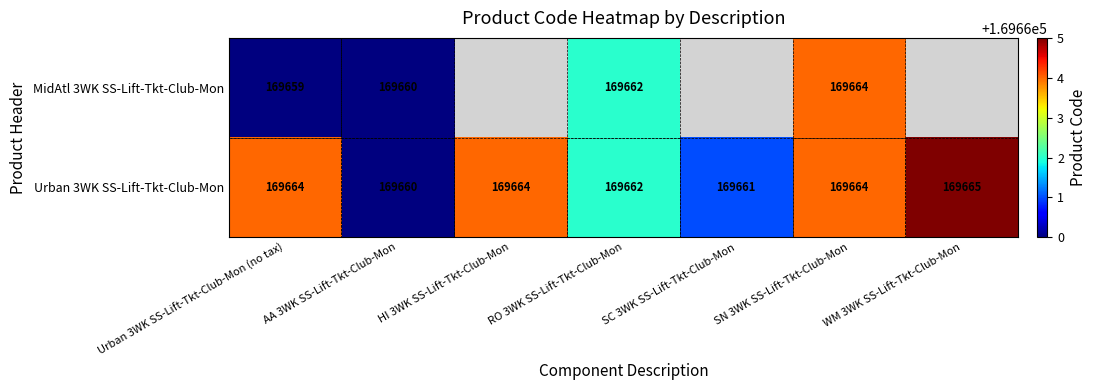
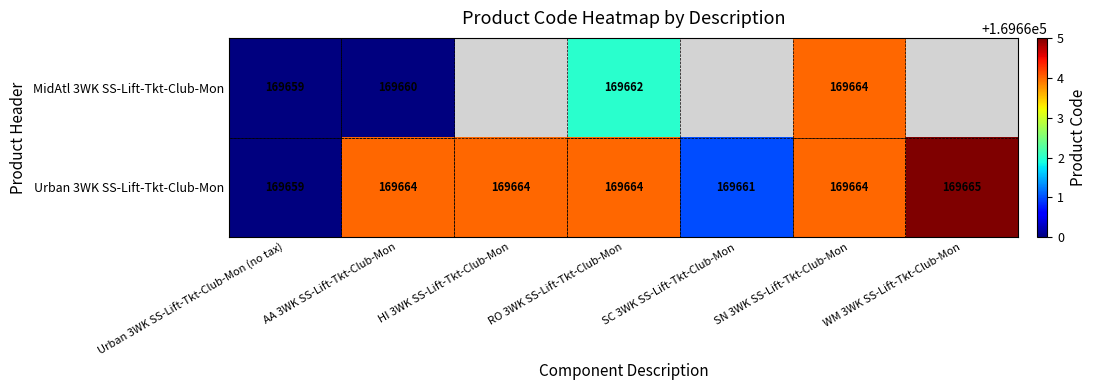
Urban 3WK SS-Lift-Tkt-Club-Mon, Urban 3WK SS-Lift-Tkt-Club-Mon (no tax): 169664 -> 169659
Urban 3WK SS-Lift-Tkt-Club-Mon, AA 3WK SS-Lift-Tkt-Club-Mon: 169660 -> 169664
Urban 3WK SS-Lift-Tkt-Club-Mon, RO 3WK SS-Lift-Tkt-Club-Mon: 169662 -> 169664
